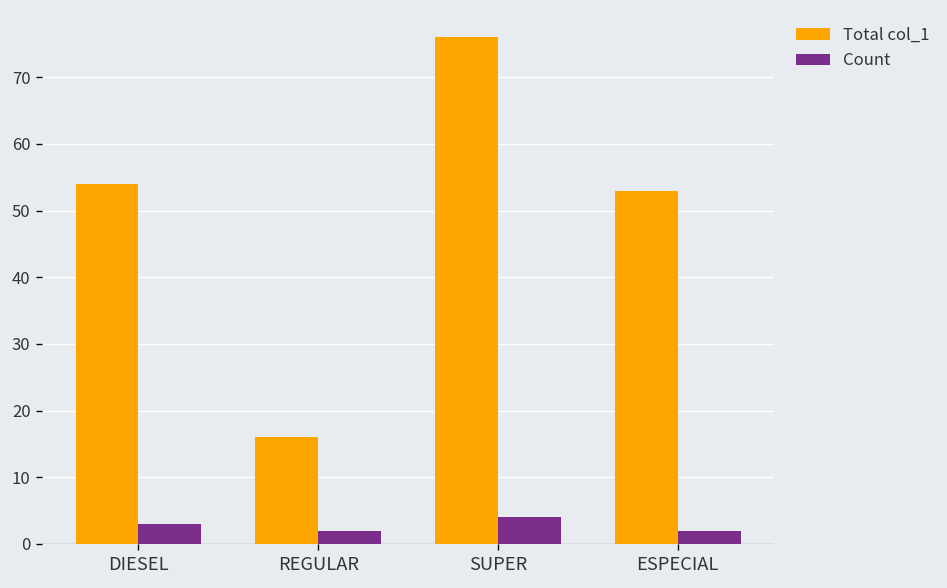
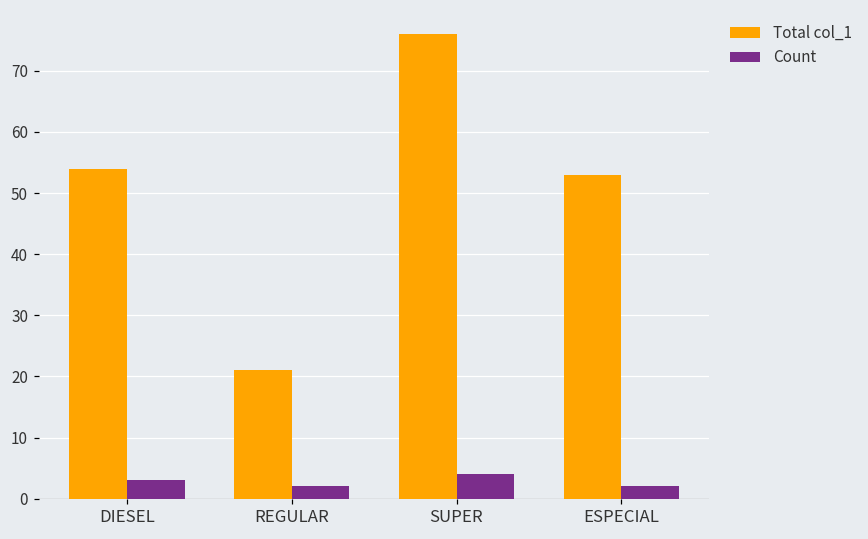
Total col_1, REGULAR: 16 -> 21
